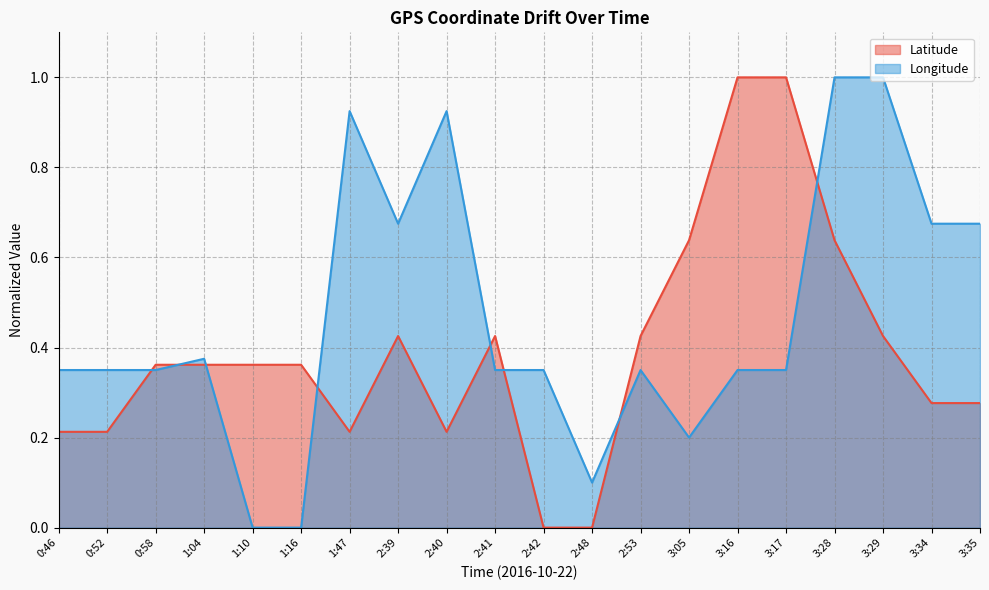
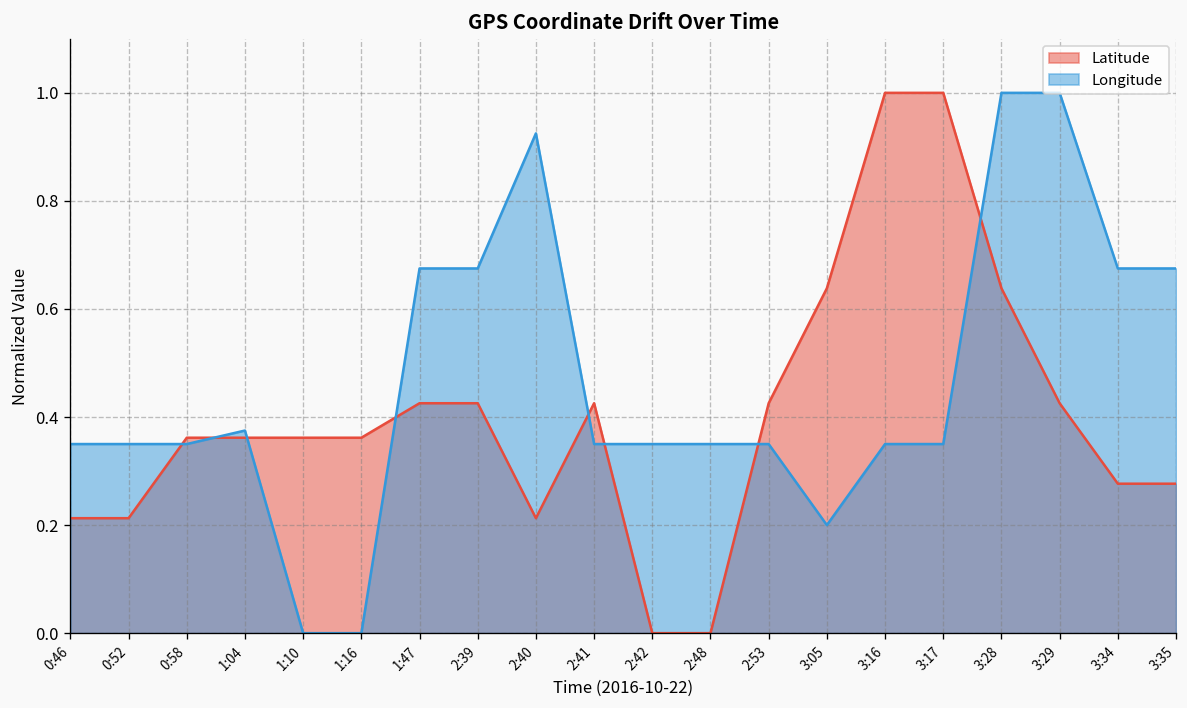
Latitude, 1:47: 0.21 -> 0.43
Longitude, 1:47: 0.92 -> 0.67
Longitude, 2:48: 0.10 -> 0.35
